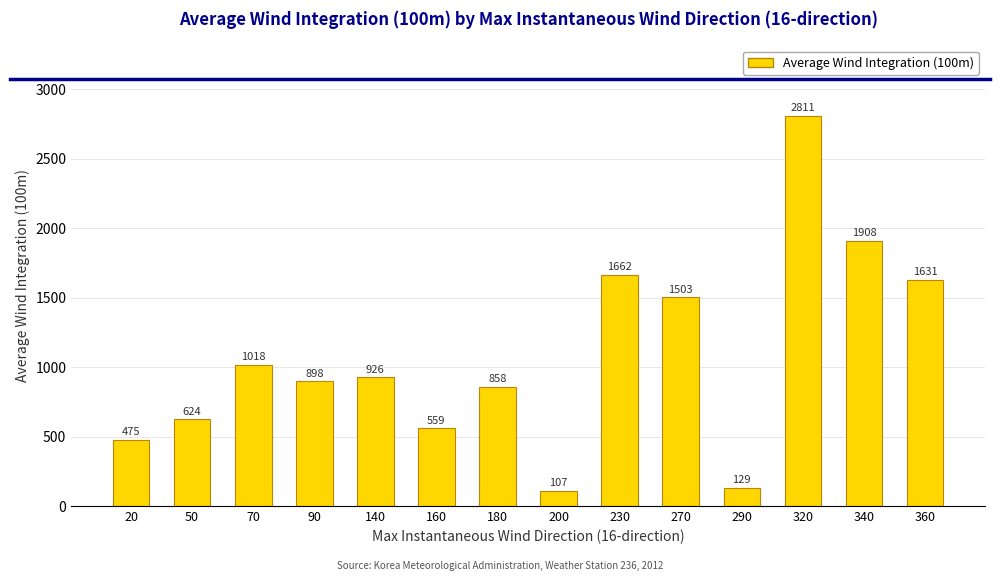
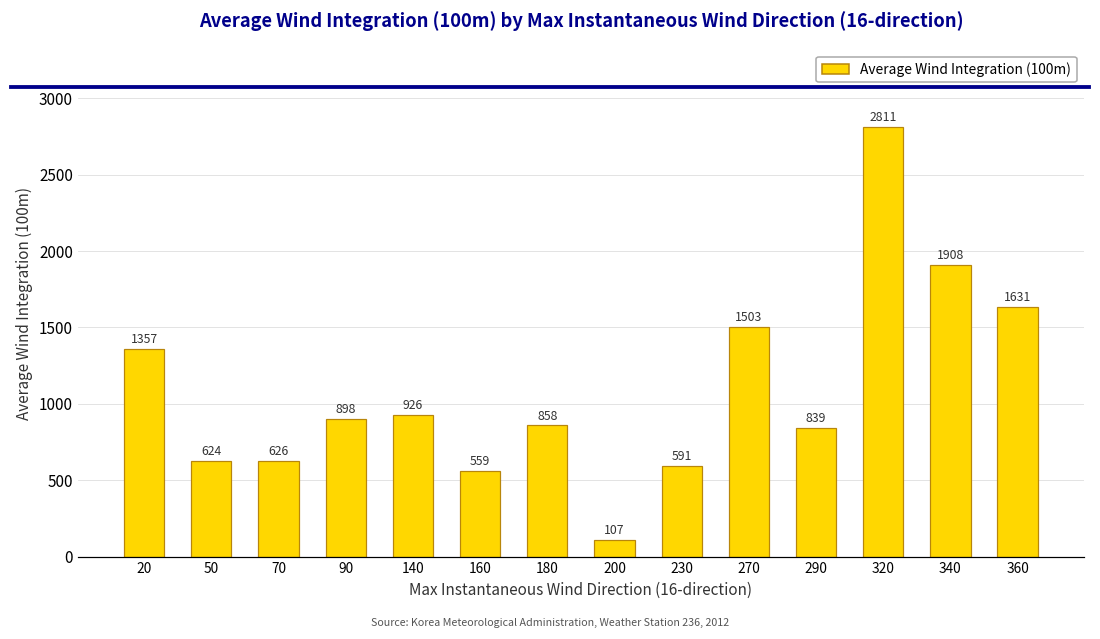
20: 475 -> 1357
70: 1018 -> 626
230: 1662 -> 591
290: 129 -> 839
